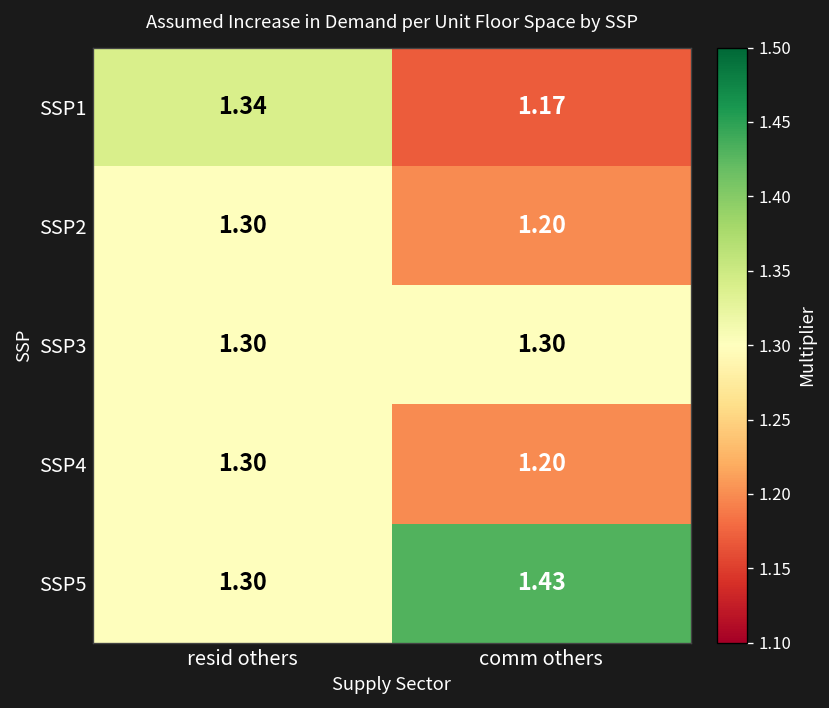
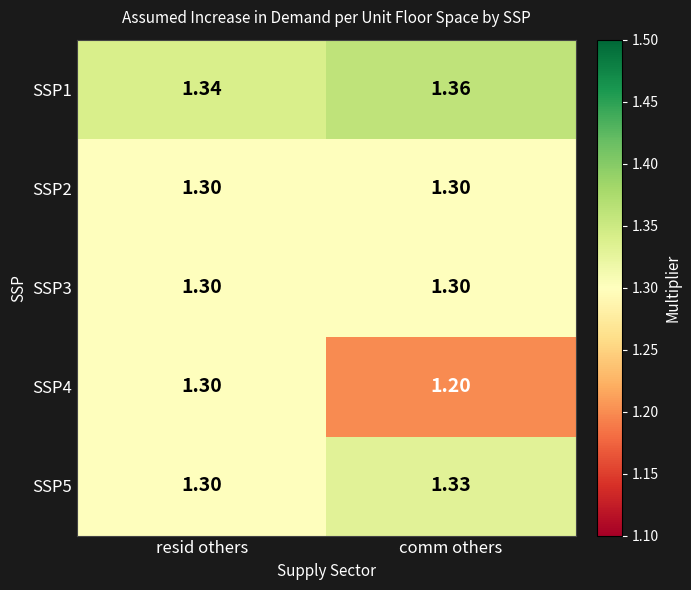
SSP1, comm others: 1.17 -> 1.36
SSP2, comm others: 1.20 -> 1.30
SSP5, comm others: 1.43 -> 1.33
